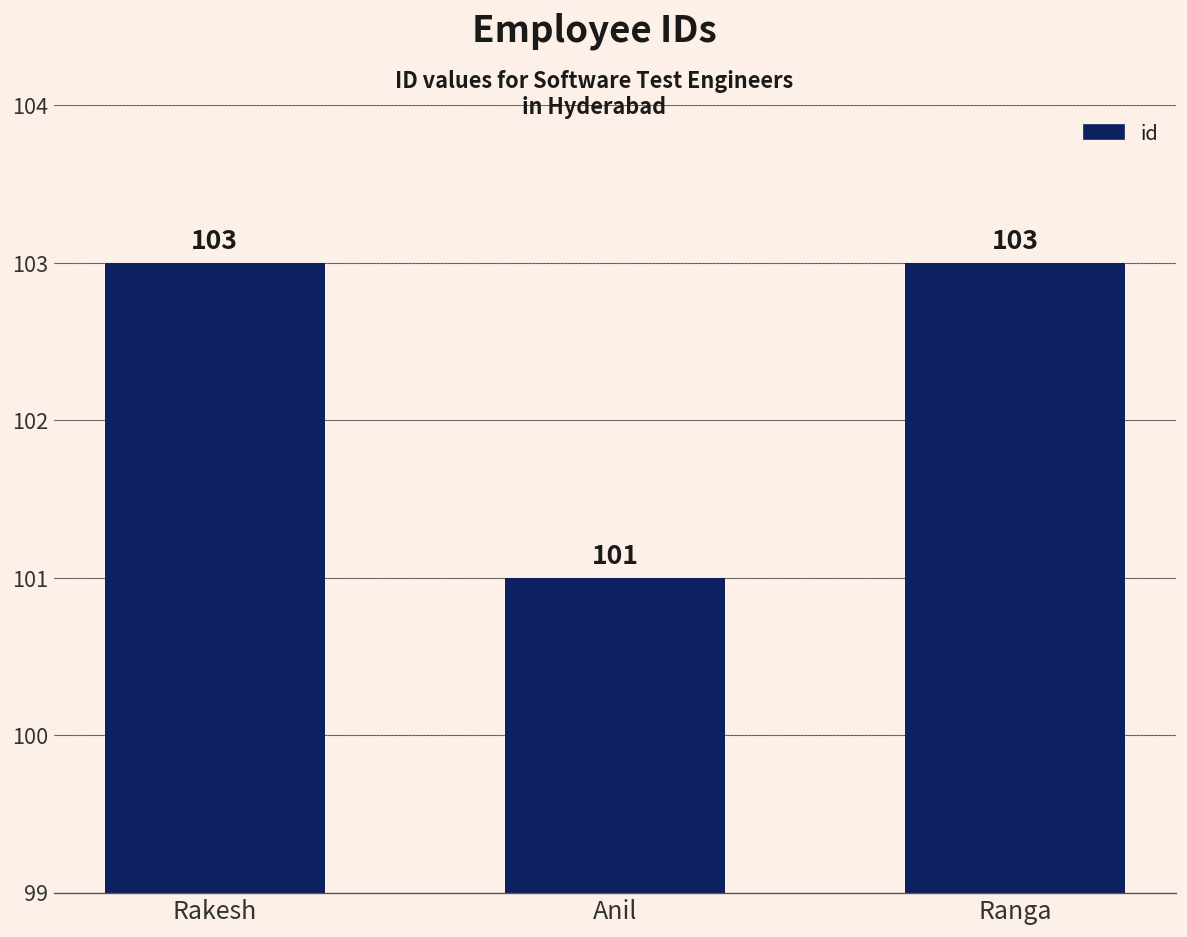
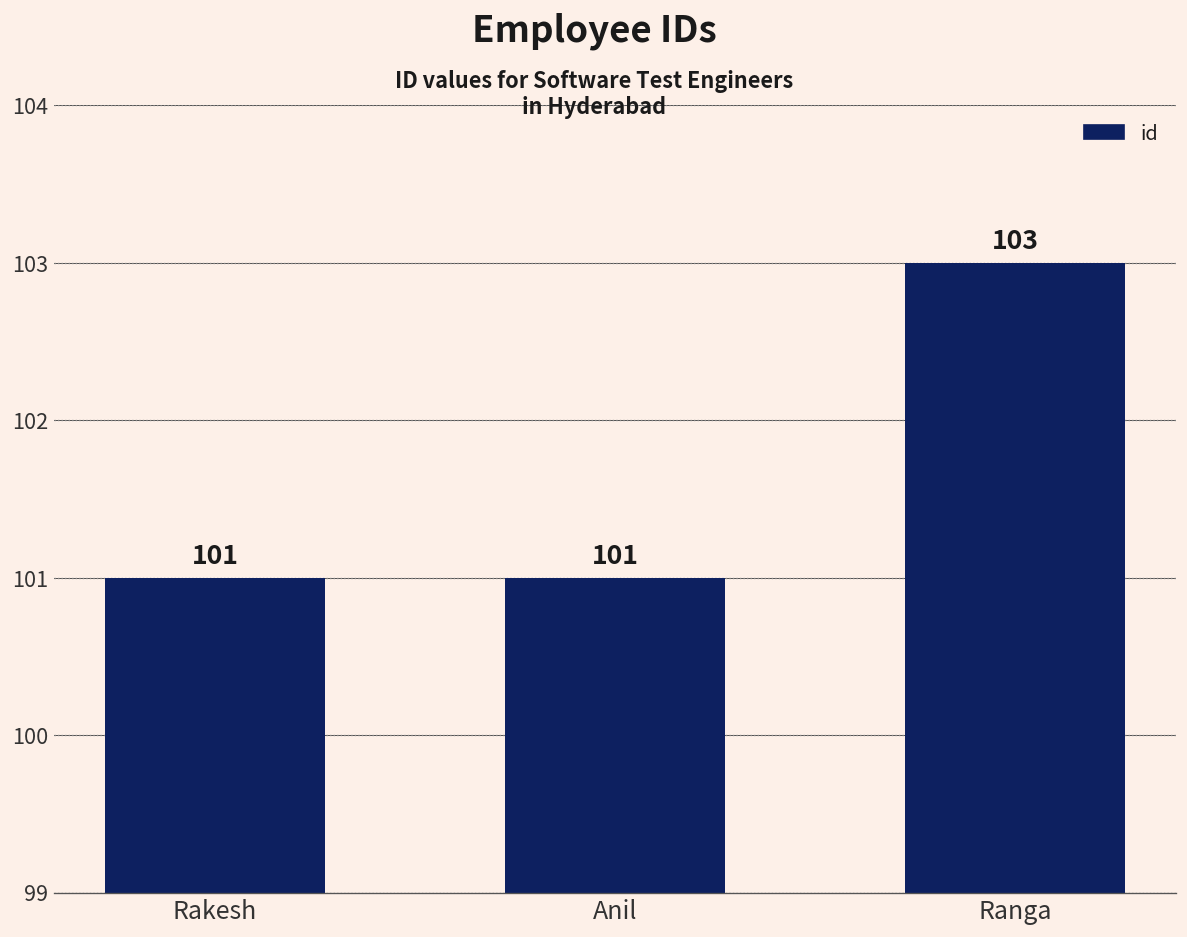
Rakesh: 103 -> 101
